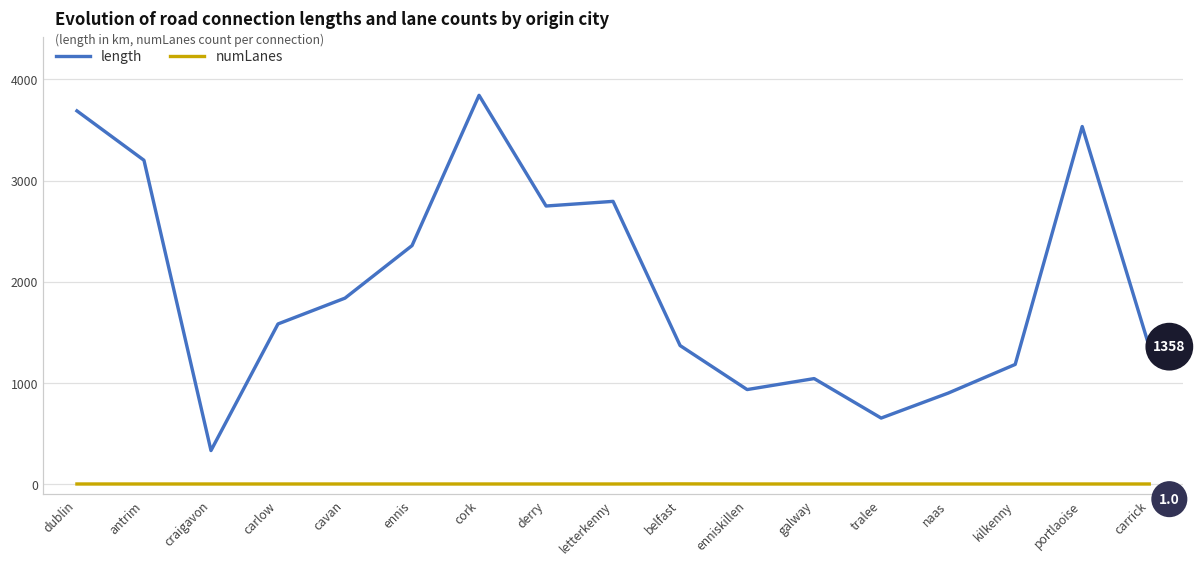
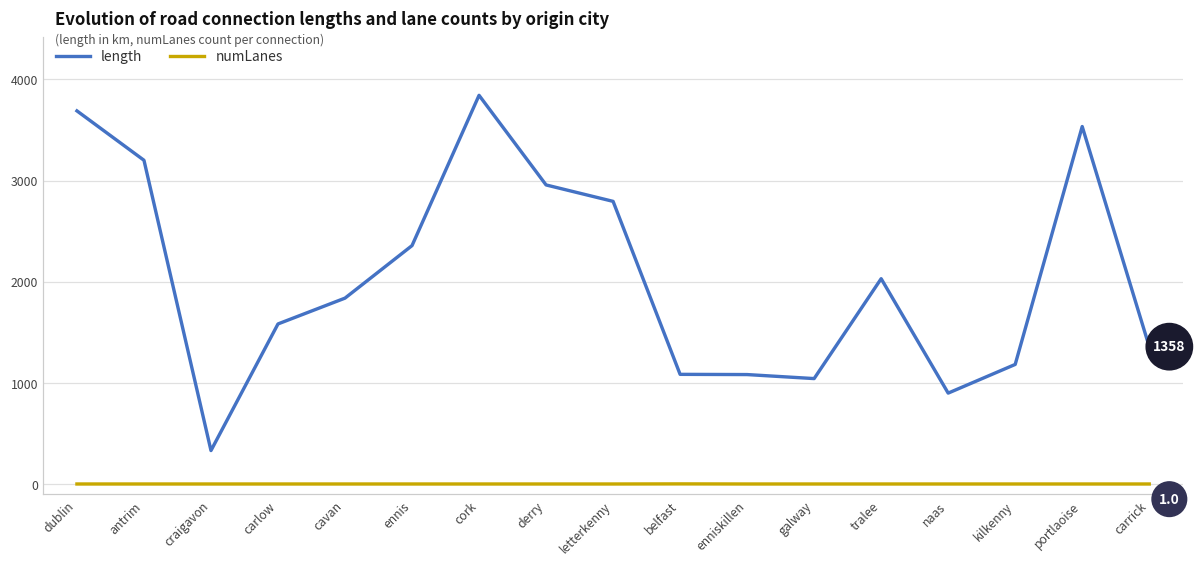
length, derry: 2700 -> 3000
length, belfast: 1400 -> 1100
length, enniskillen: 900 -> 1100
length, tralee: 700 -> 2000
